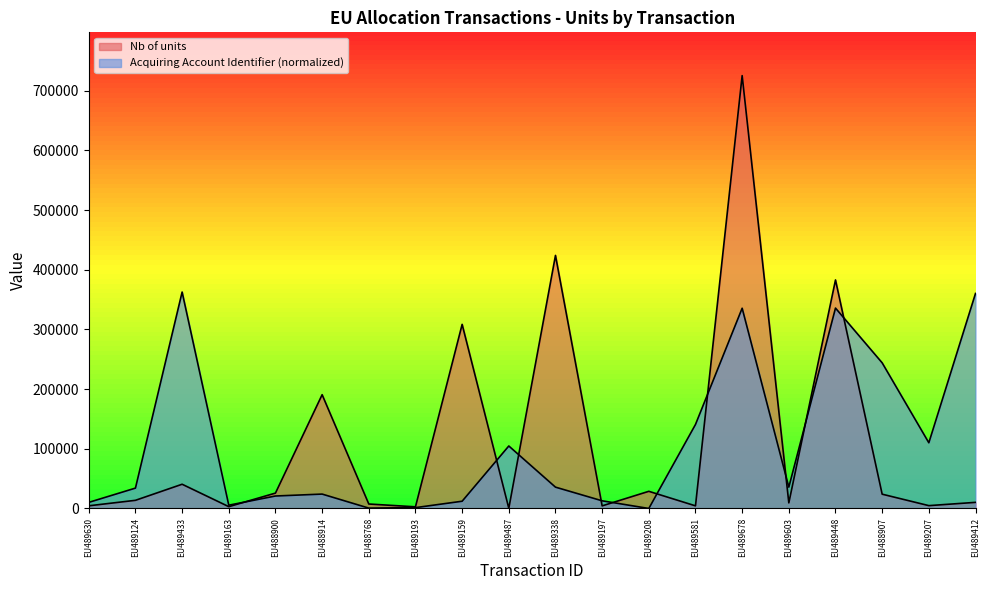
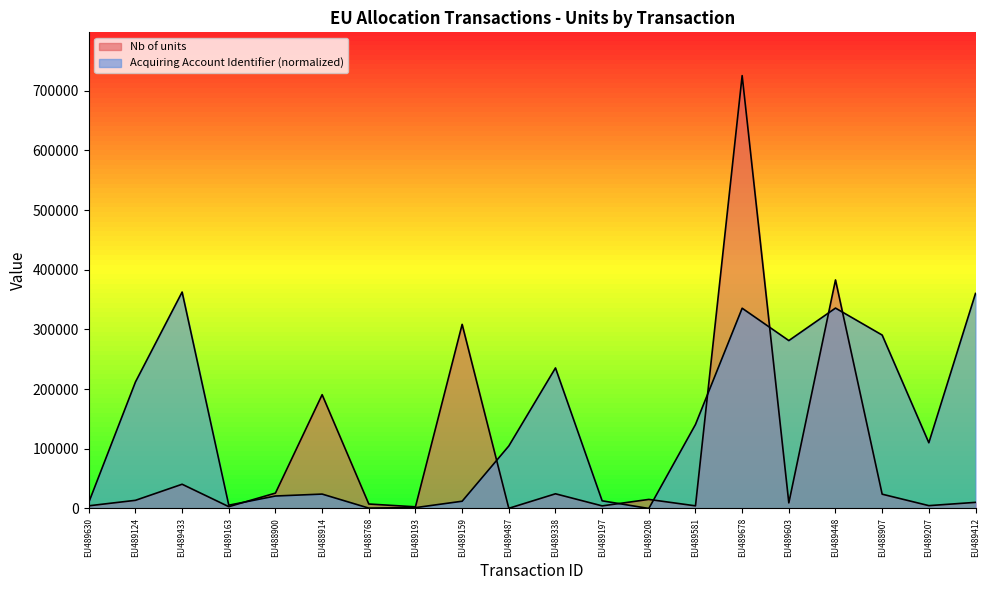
Acquiring Account Identifier (normalized), EU489124: 30000 -> 210000
Nb of units, EU489338: 420000 -> 20000
Acquiring Account Identifier (normalized), EU489338: 40000 -> 240000
Nb of units, EU489208: 30000 -> 20000
Acquiring Account Identifier (normalized), EU489603: 40000 -> 280000
Acquiring Account Identifier (normalized), EU488907: 240000 -> 290000
